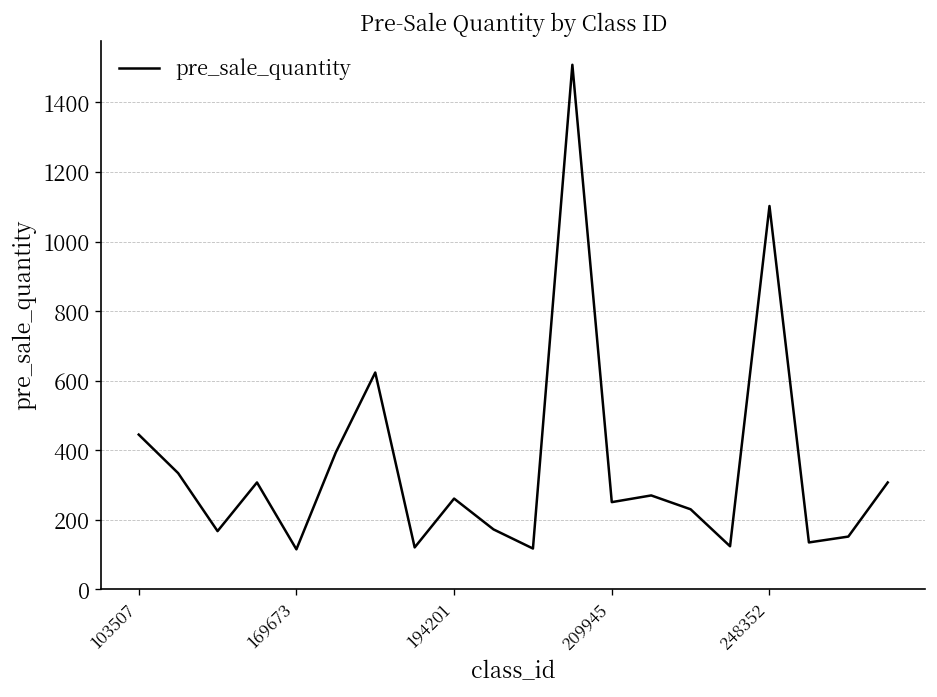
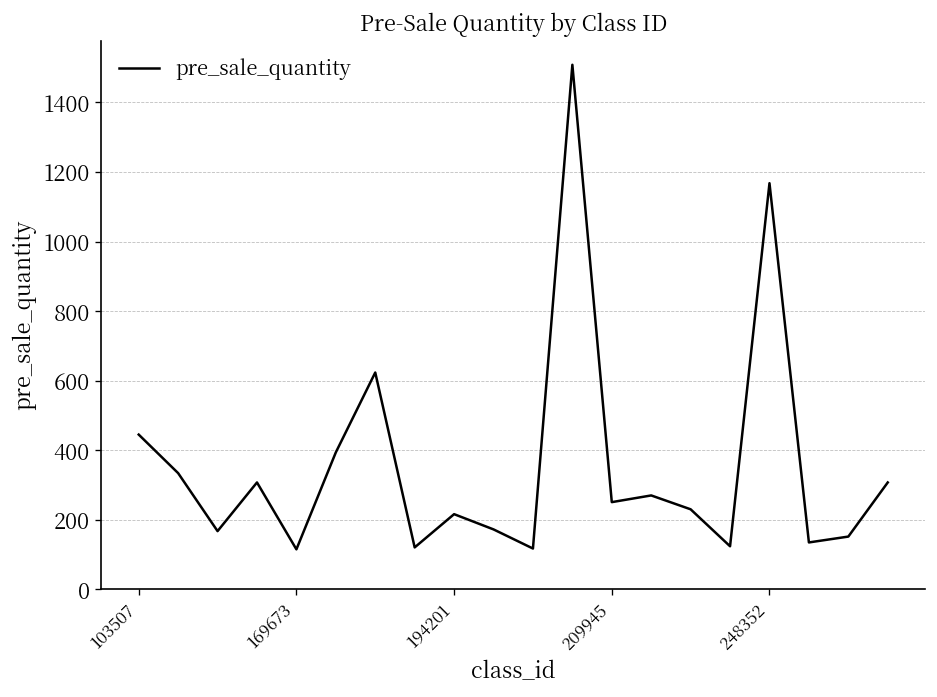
194201: 260 -> 220
248352: 1100 -> 1170
